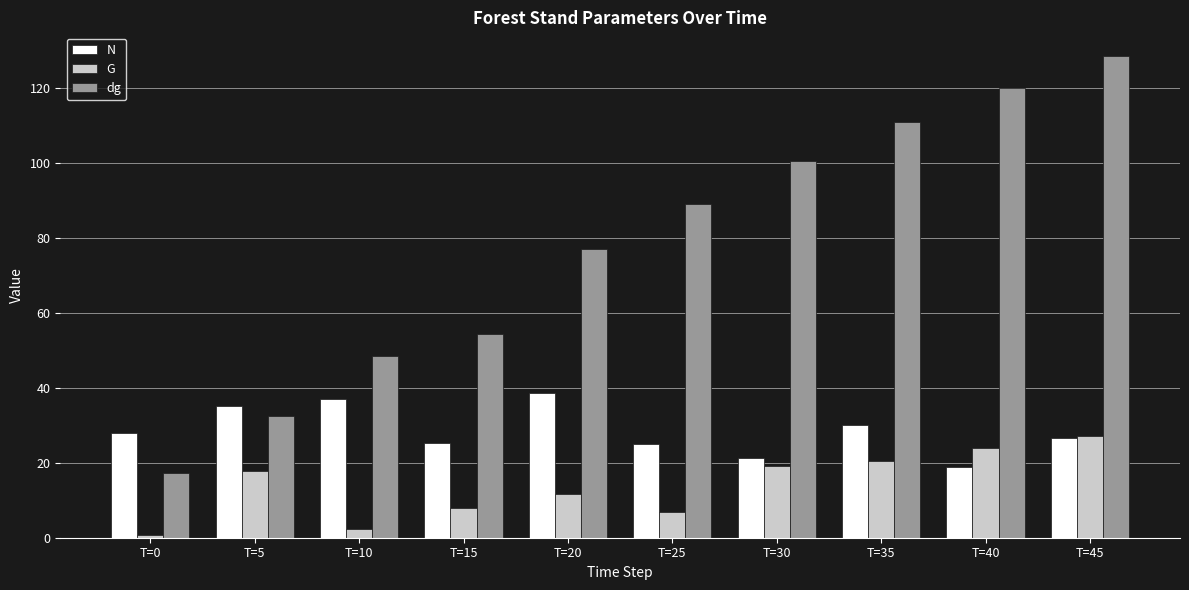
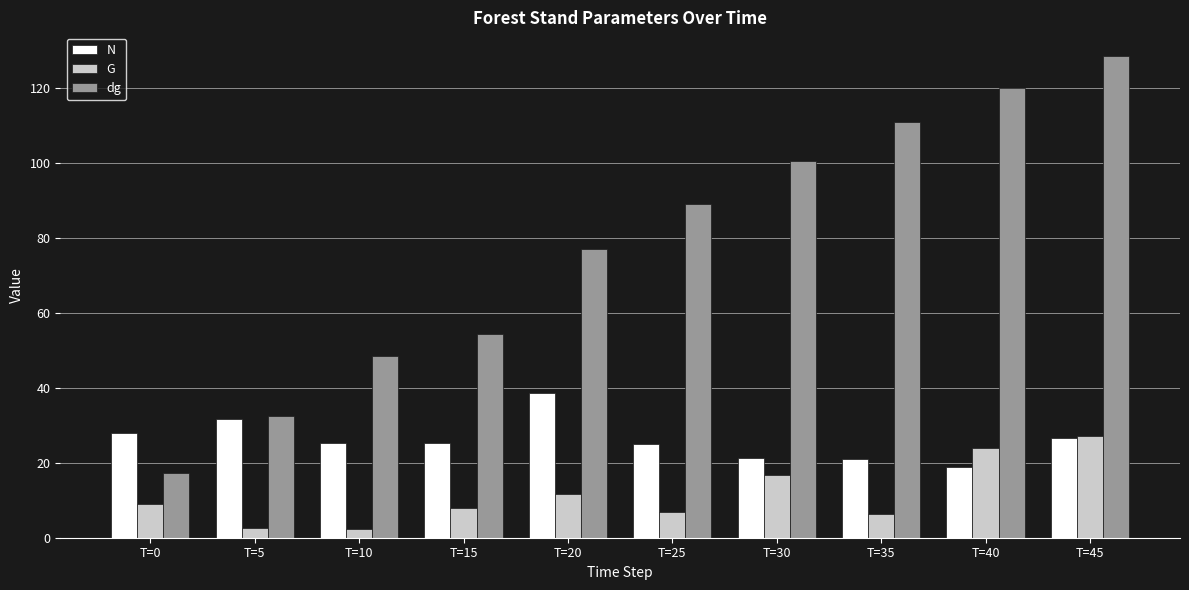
G, T=0: 1 -> 9
N, T=5: 35 -> 32
G, T=5: 18 -> 3
N, T=10: 37 -> 25
G, T=30: 19 -> 17
N, T=35: 30 -> 21
G, T=35: 20 -> 6
